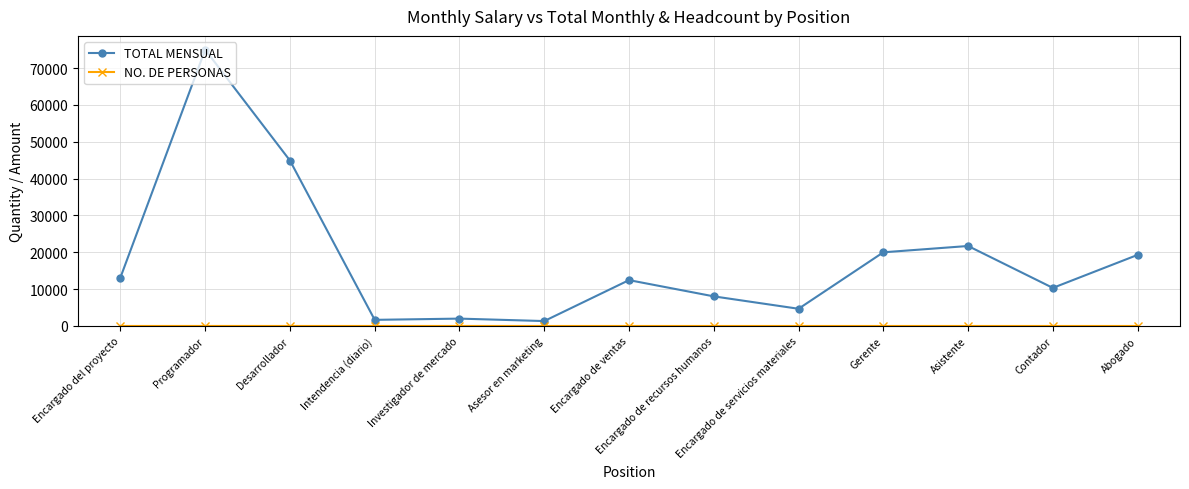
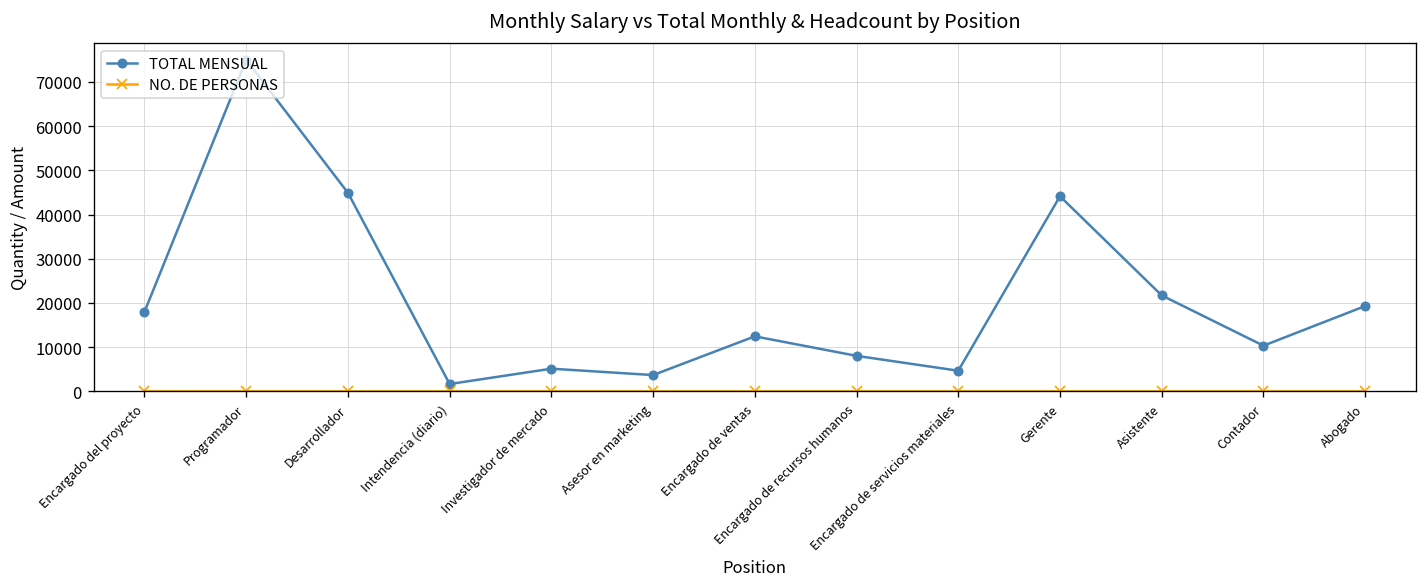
TOTAL MENSUAL, Encargado del proyecto: 13000 -> 18000
TOTAL MENSUAL, Investigador de mercado: 2000 -> 5000
TOTAL MENSUAL, Asesor en marketing: 1000 -> 4000
TOTAL MENSUAL, Gerente: 20000 -> 44000
